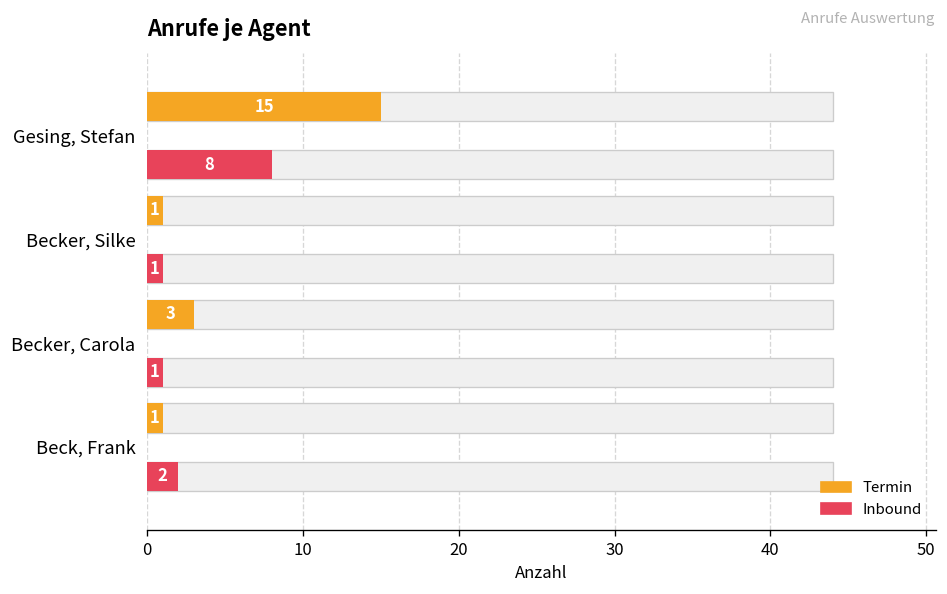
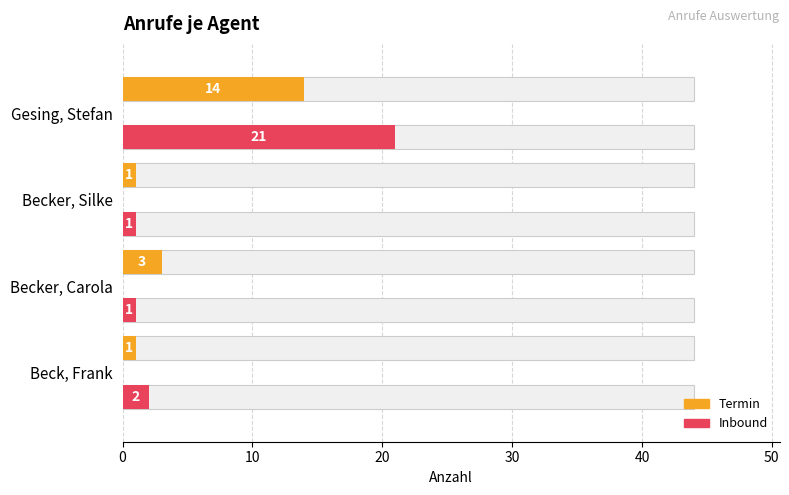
Termin, Gesing, Stefan: 15 -> 14
Inbound, Gesing, Stefan: 8 -> 21
